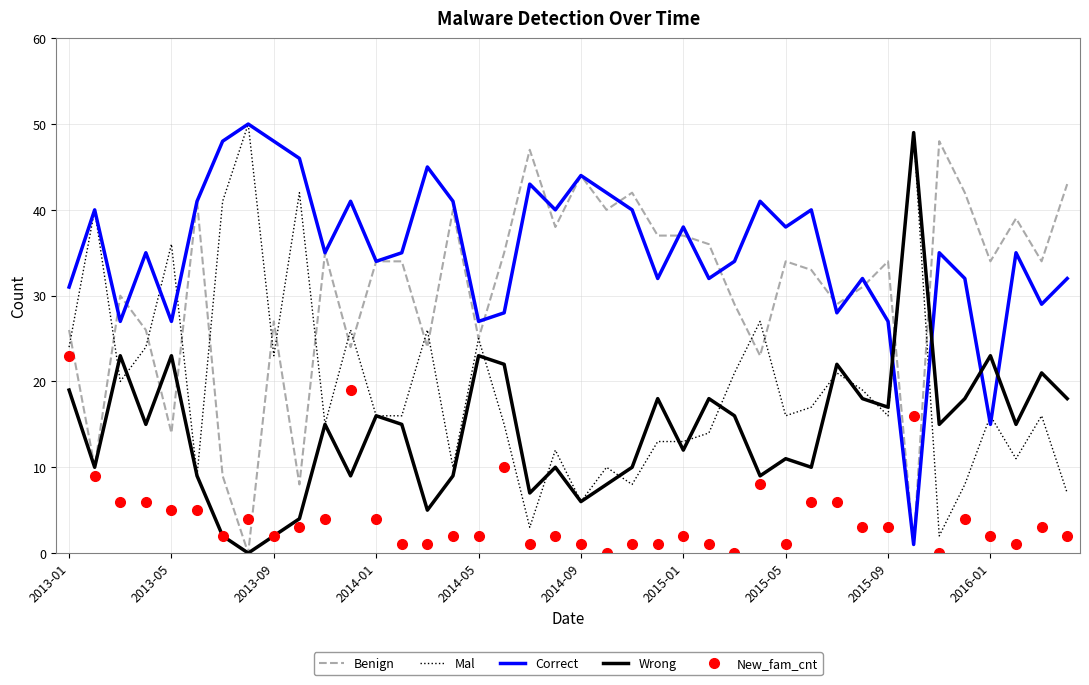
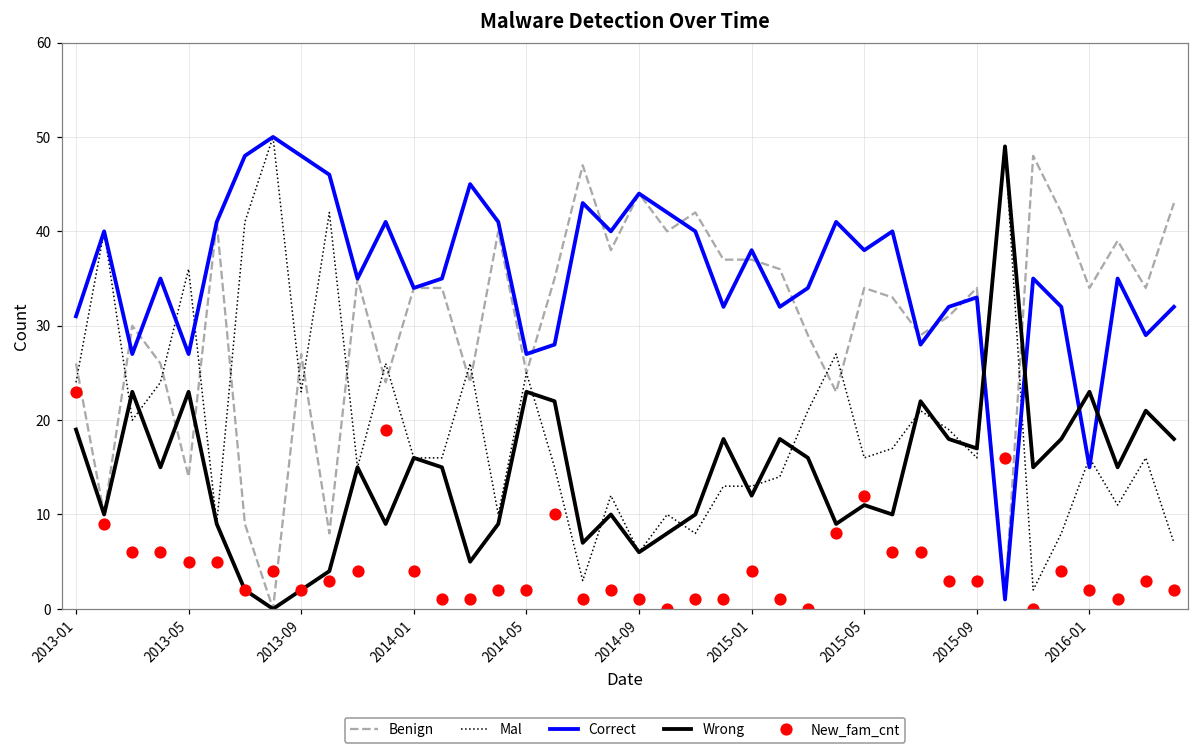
New_fam_cnt, 2015-01: 2 -> 4
New_fam_cnt, 2015-05: 1 -> 12
Correct, 2015-09: 27 -> 33
